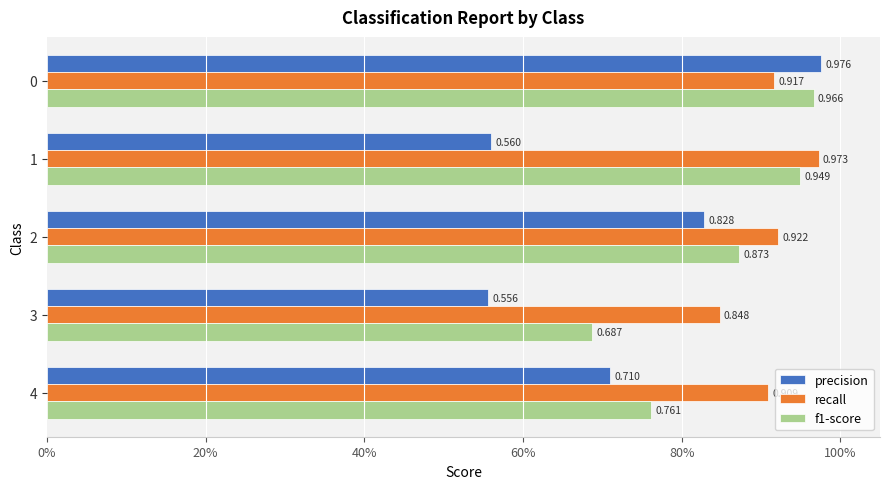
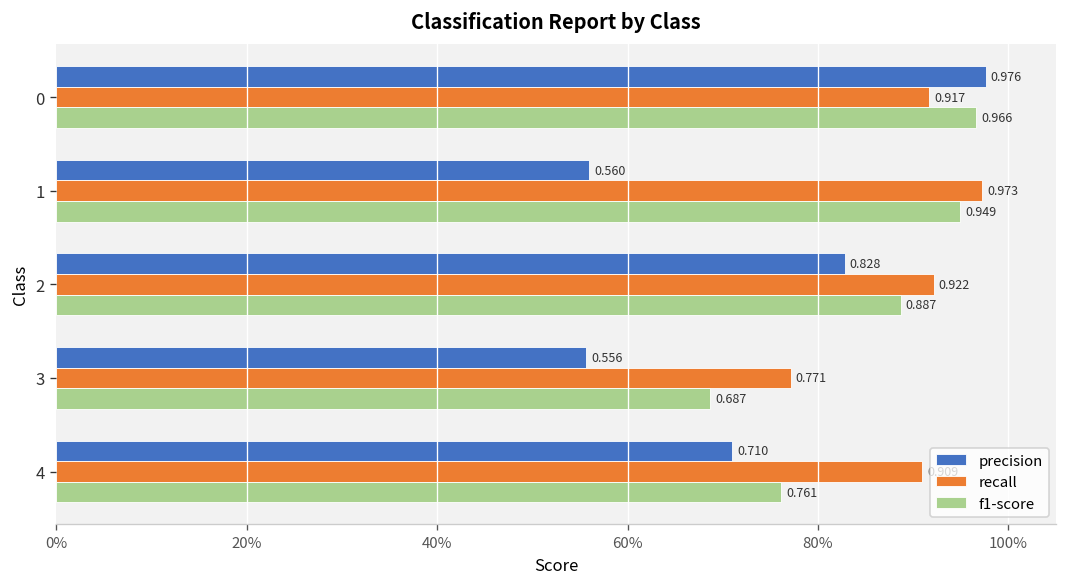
f1-score, 2: 0.873 -> 0.887
recall, 3: 0.848 -> 0.771
